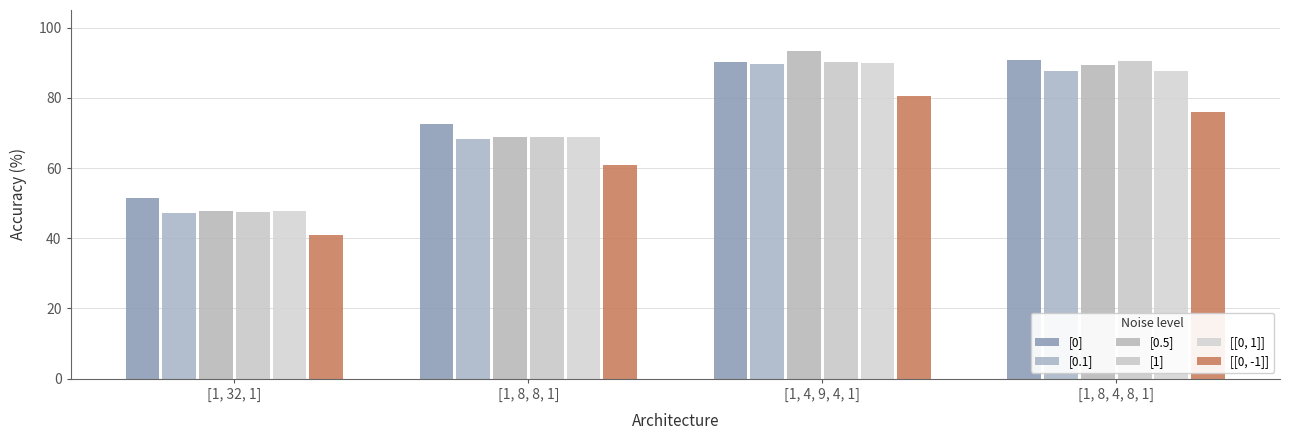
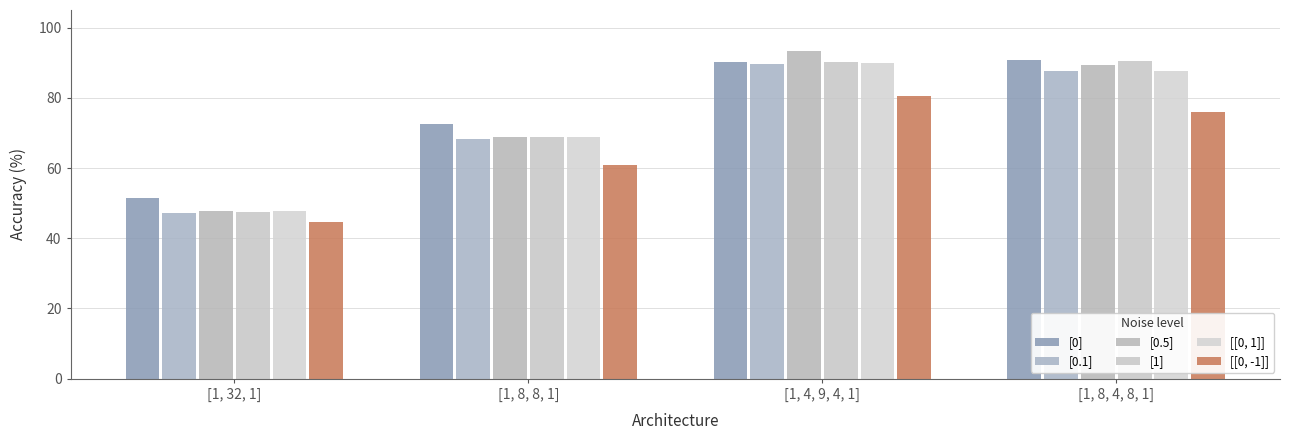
[[0, -1]], [1, 32, 1]: 41 -> 45
